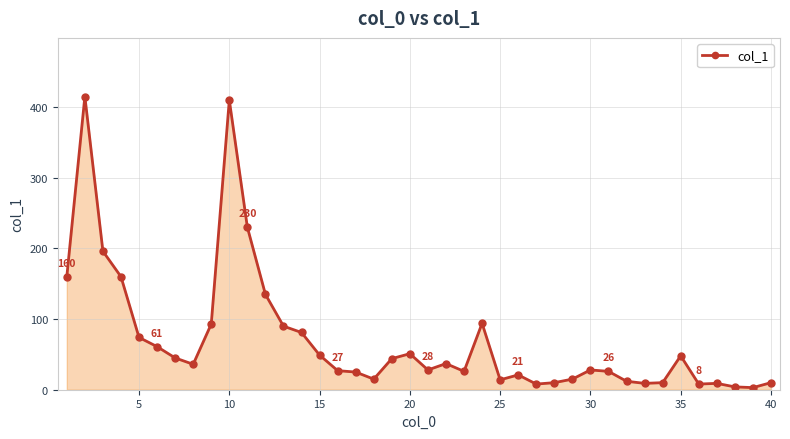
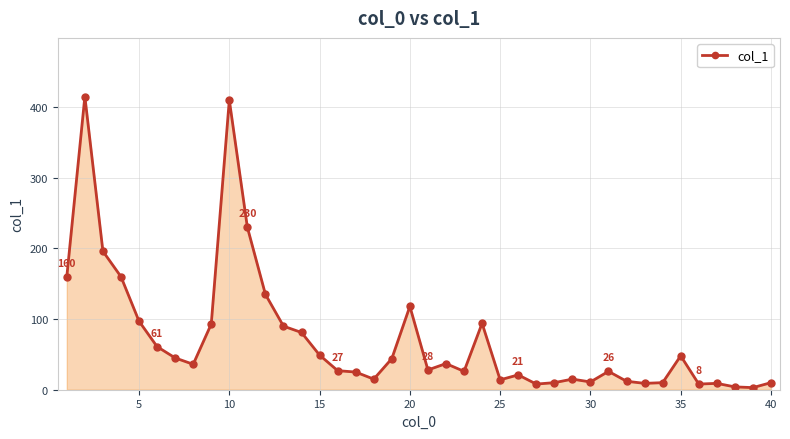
5: 70 -> 100
20: 50 -> 120
30: 30 -> 10
